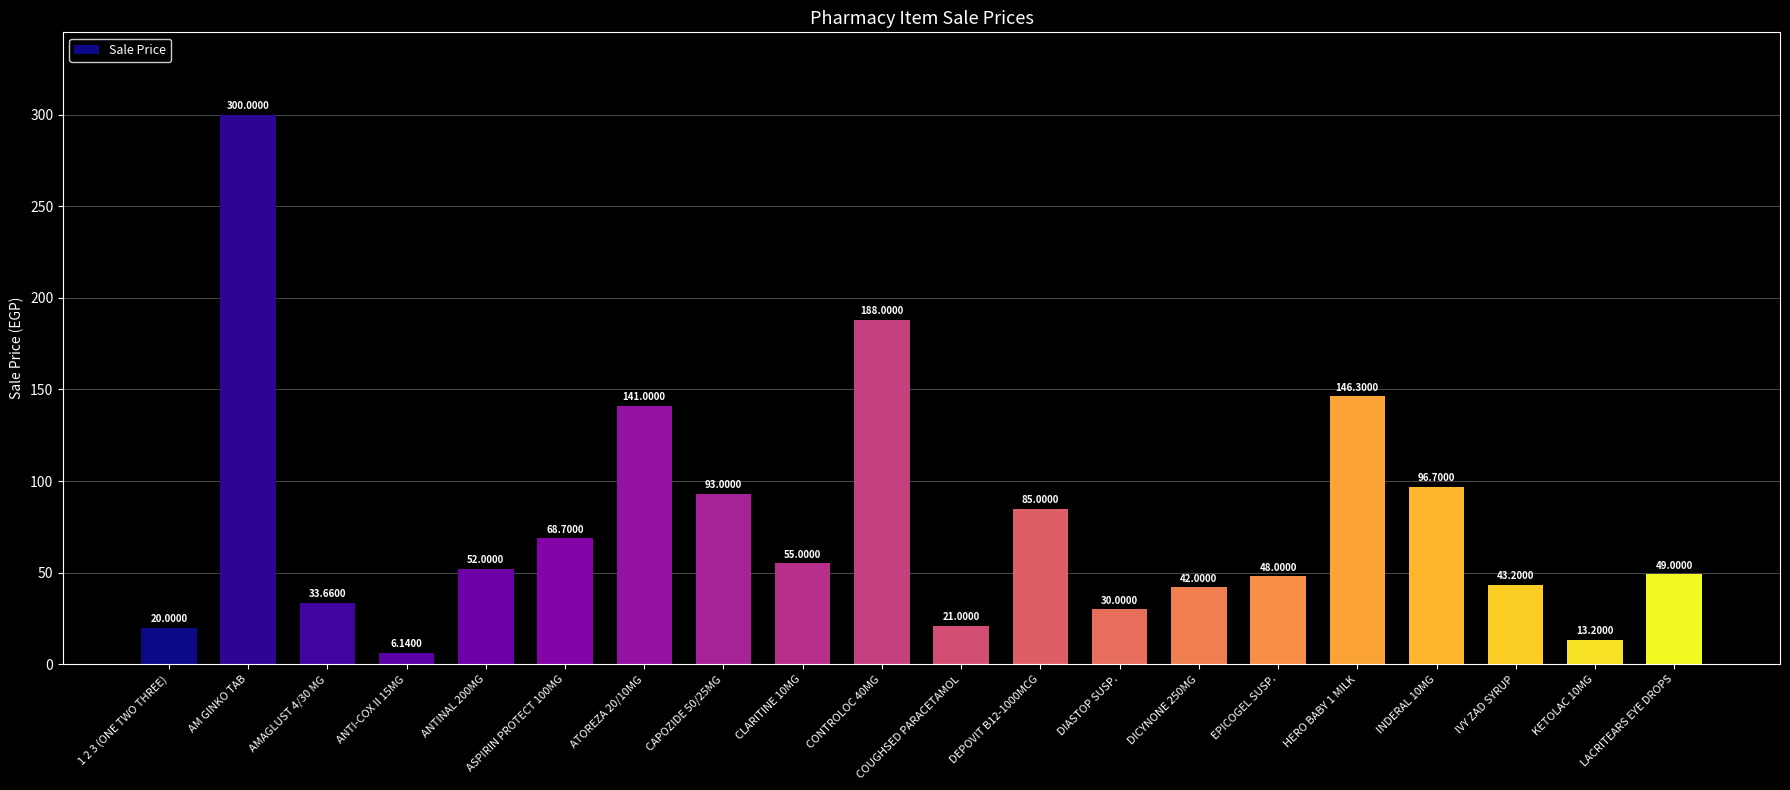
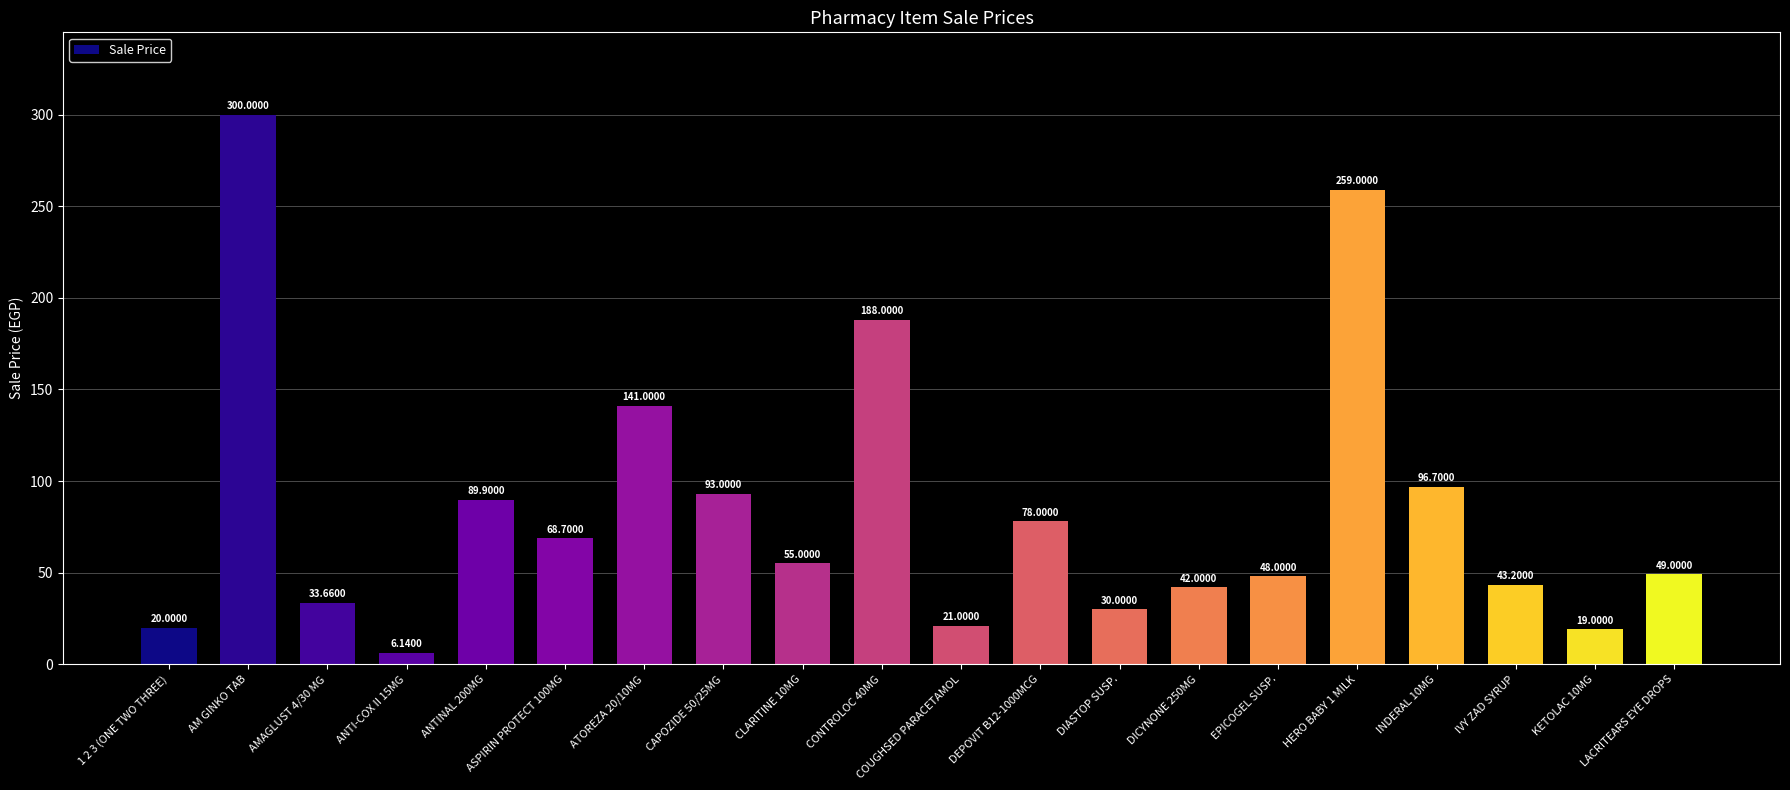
ANTINAL 200MG: 52.0000 -> 89.9000
DEPOVIT B12-1000MCG: 85.0000 -> 78.0000
HERO BABY 1 MILK: 146.3000 -> 259.0000
KETOLAC 10MG: 13.2000 -> 19.0000
